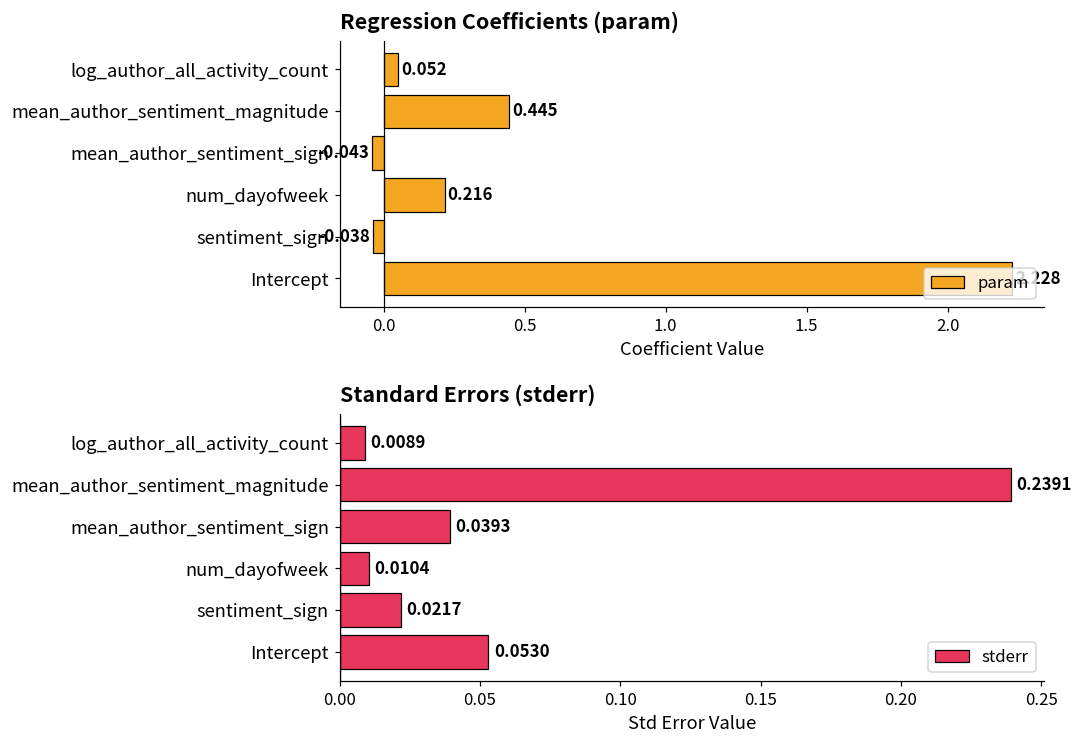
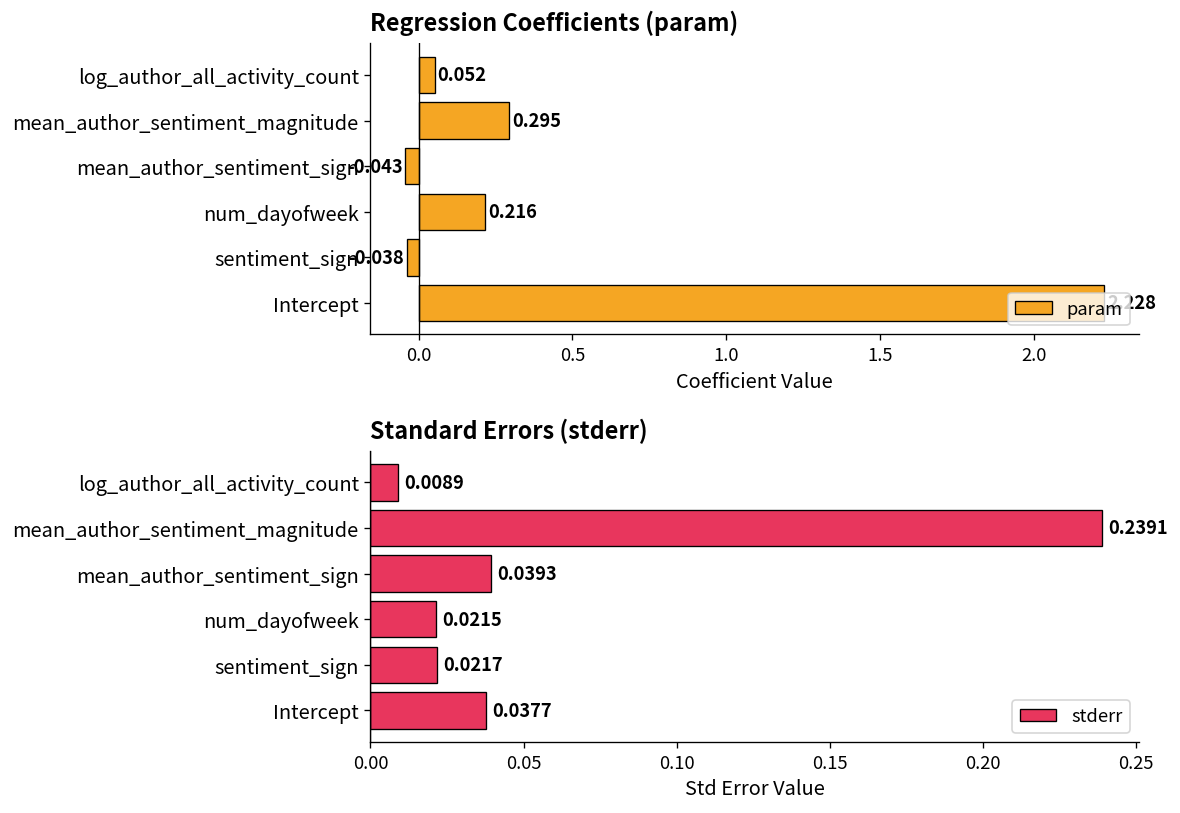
Regression Coefficients (param), mean_author_sentiment_magnitude: 0.445 -> 0.295
Standard Errors (stderr), num_dayofweek: 0.0104 -> 0.0215
Standard Errors (stderr), Intercept: 0.0530 -> 0.0377
